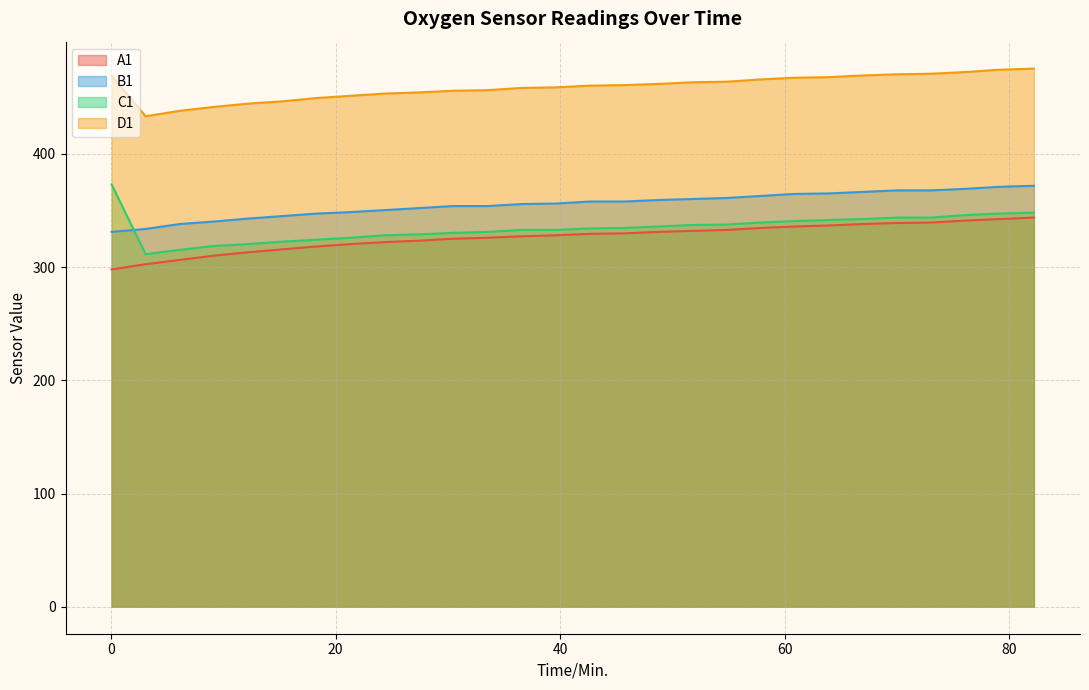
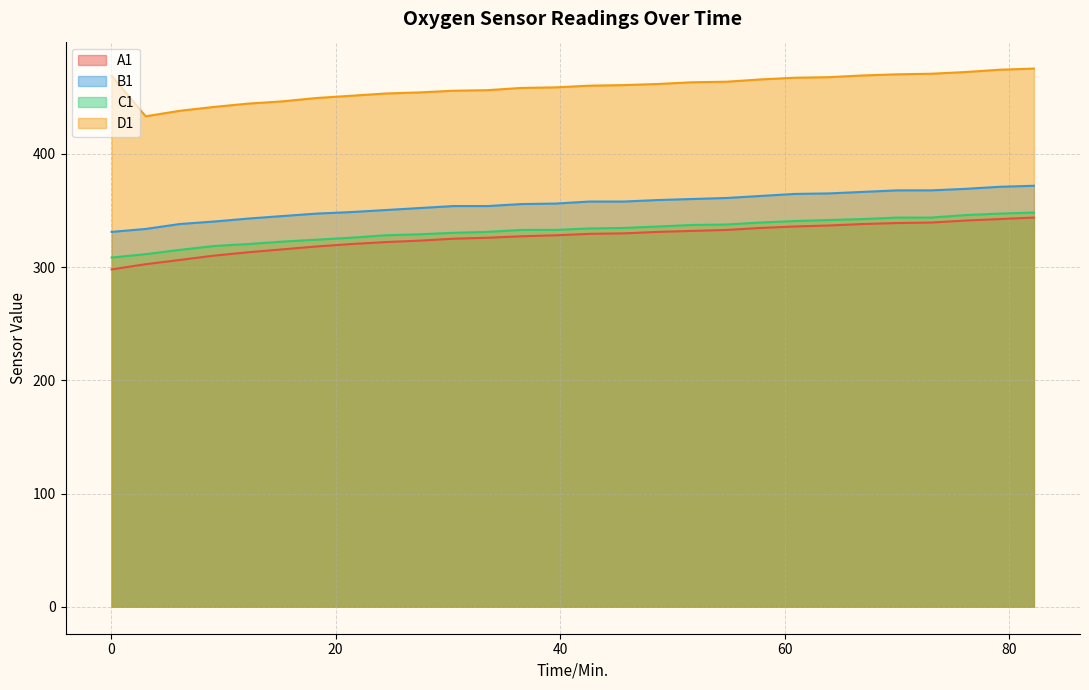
C1, 0: 373 -> 308
